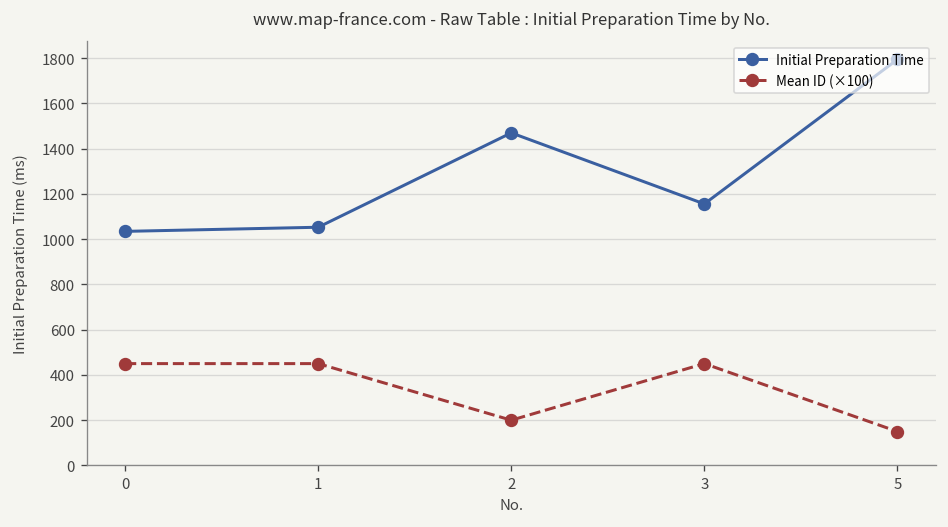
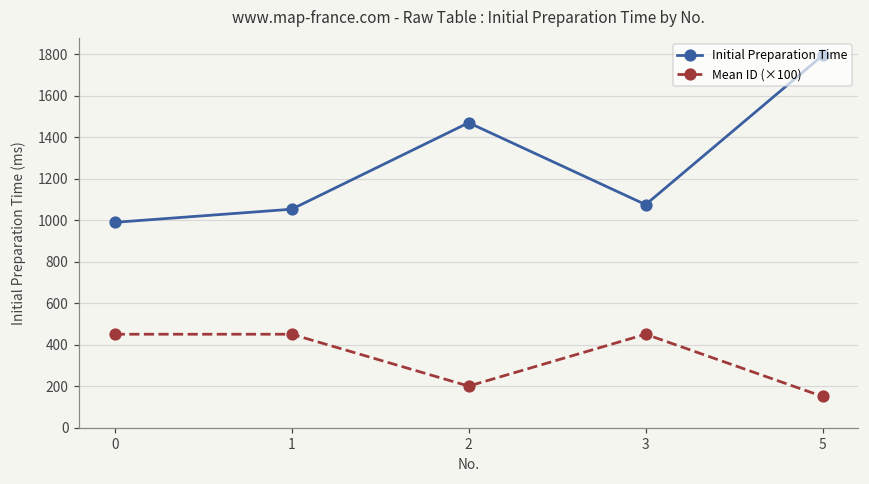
Initial Preparation Time, 0: 1030 -> 990
Initial Preparation Time, 3: 1160 -> 1070
